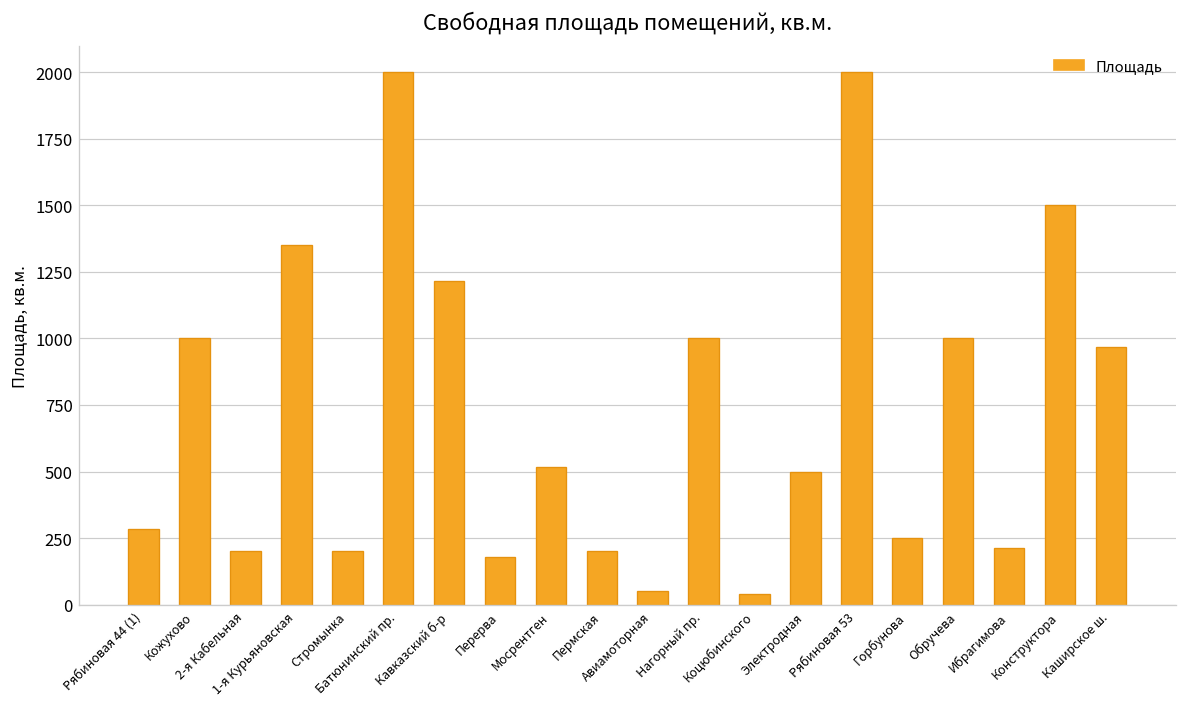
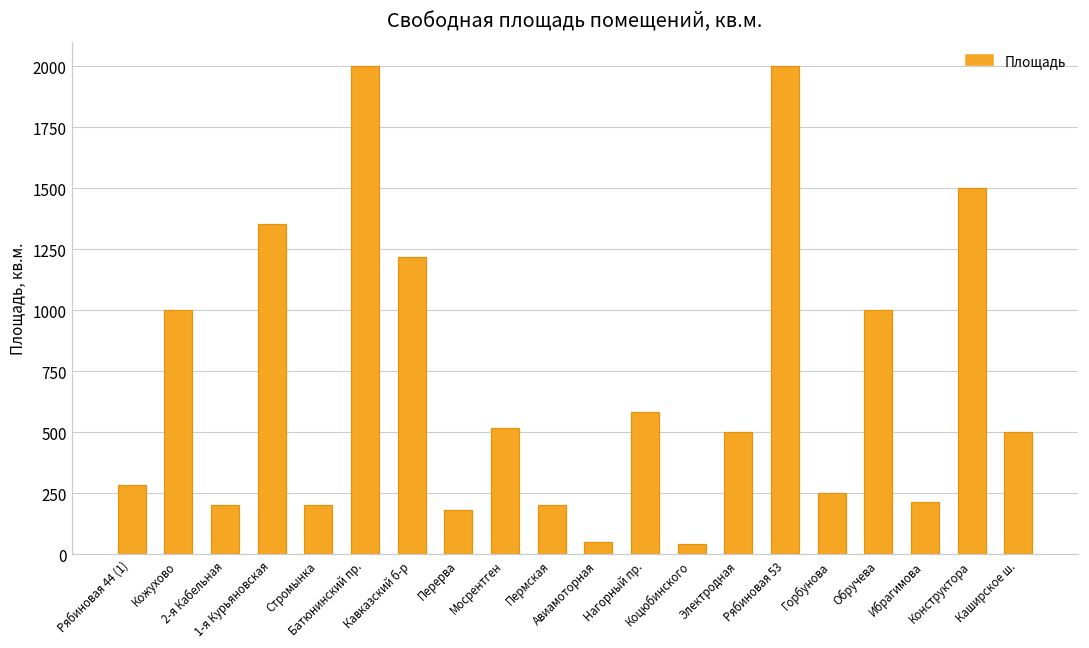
Нагорный пр.: 1000 -> 580
Каширское ш.: 970 -> 500
